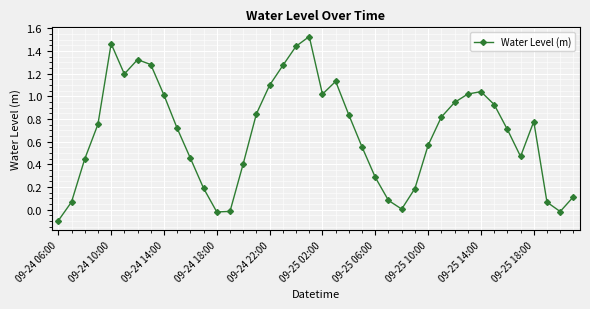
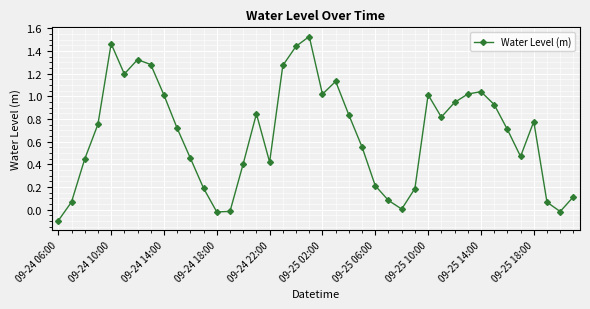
09-24 22:00: 1.10 -> 0.42
09-25 06:00: 0.29 -> 0.21
09-25 10:00: 0.57 -> 1.01
